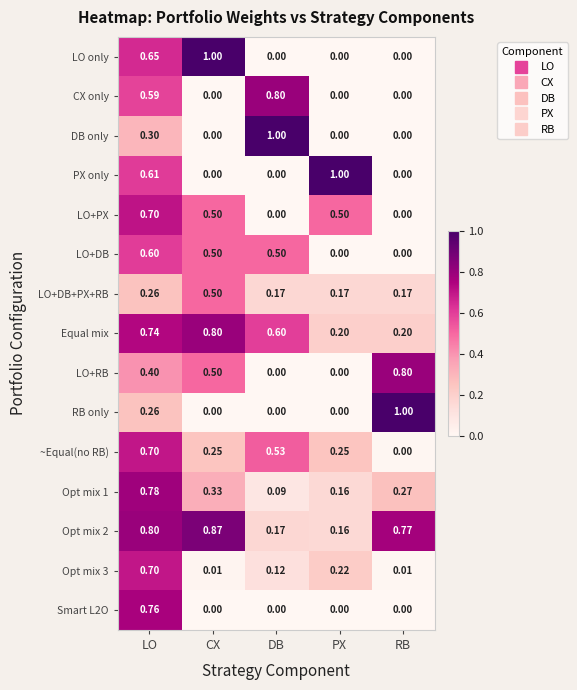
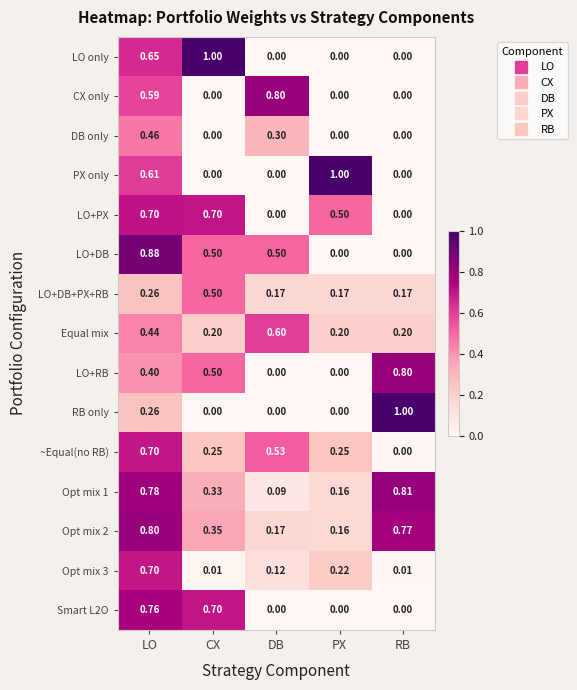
DB only, LO: 0.30 -> 0.46
DB only, DB: 1.00 -> 0.30
LO+PX, CX: 0.50 -> 0.70
LO+DB, LO: 0.60 -> 0.88
Equal mix, LO: 0.74 -> 0.44
Equal mix, CX: 0.80 -> 0.20
Opt mix 1, RB: 0.27 -> 0.81
Opt mix 2, CX: 0.87 -> 0.35
Smart L2O, CX: 0.00 -> 0.70
